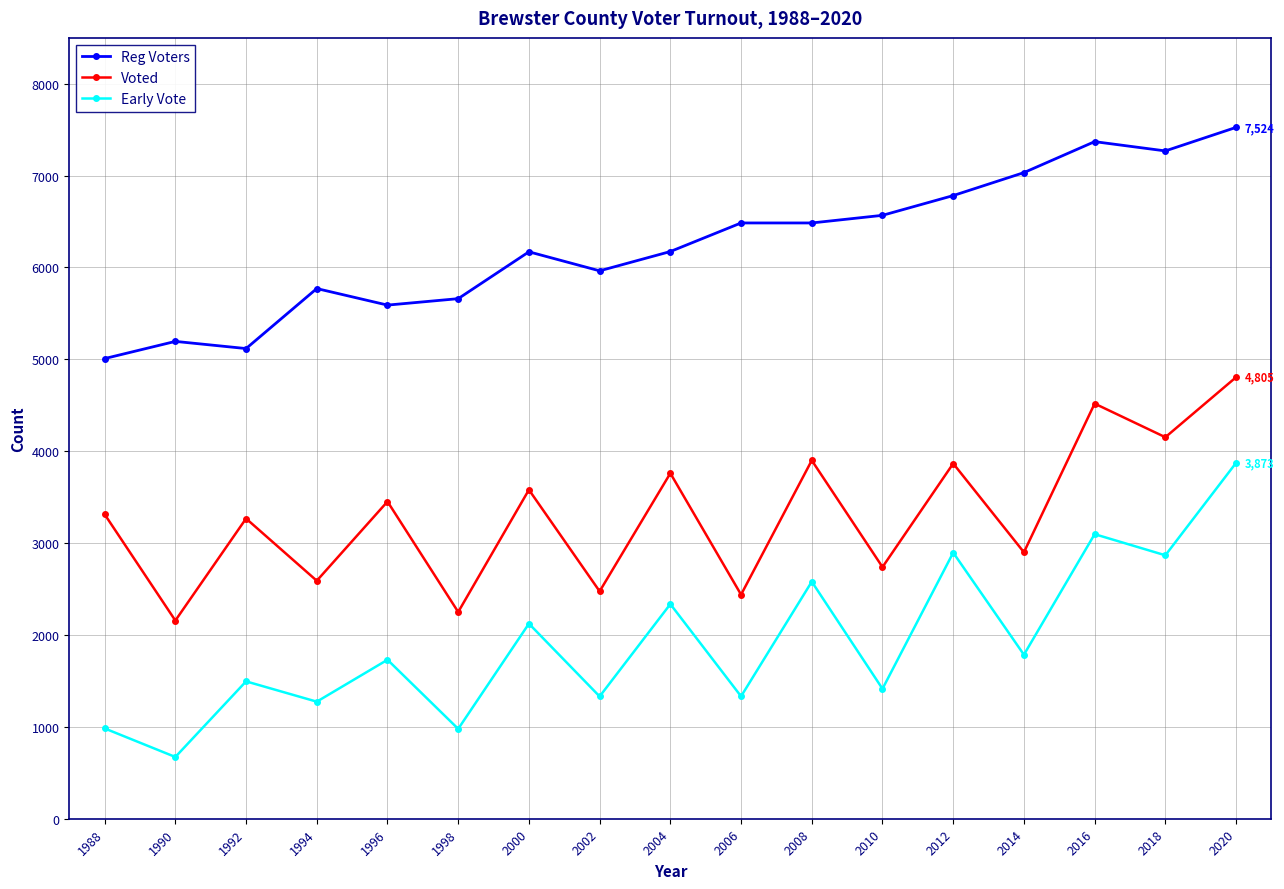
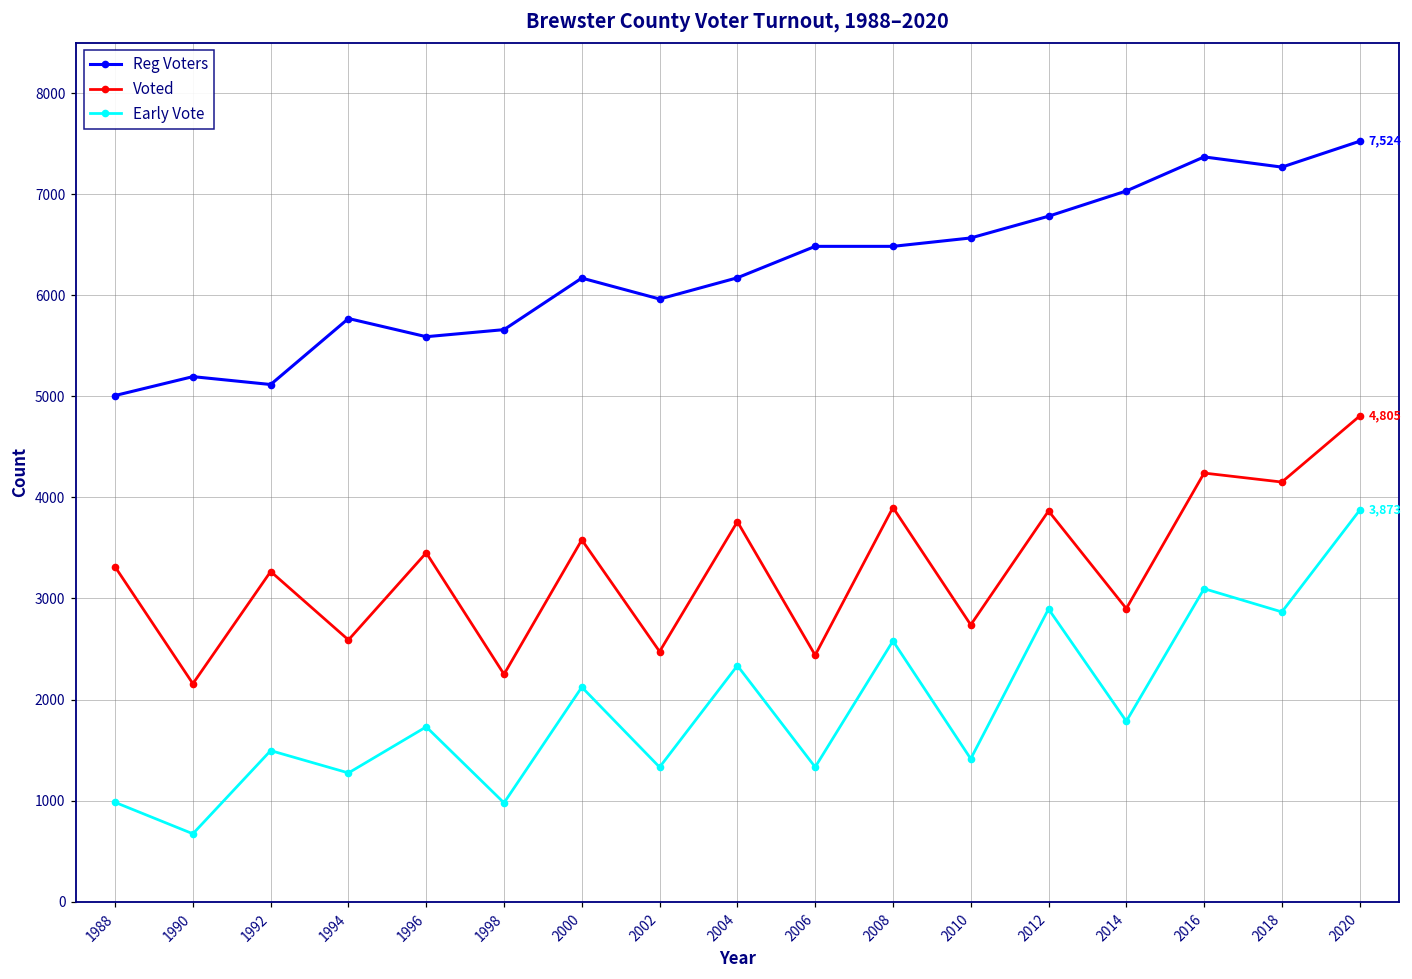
Voted, 2016: 4500 -> 4200
